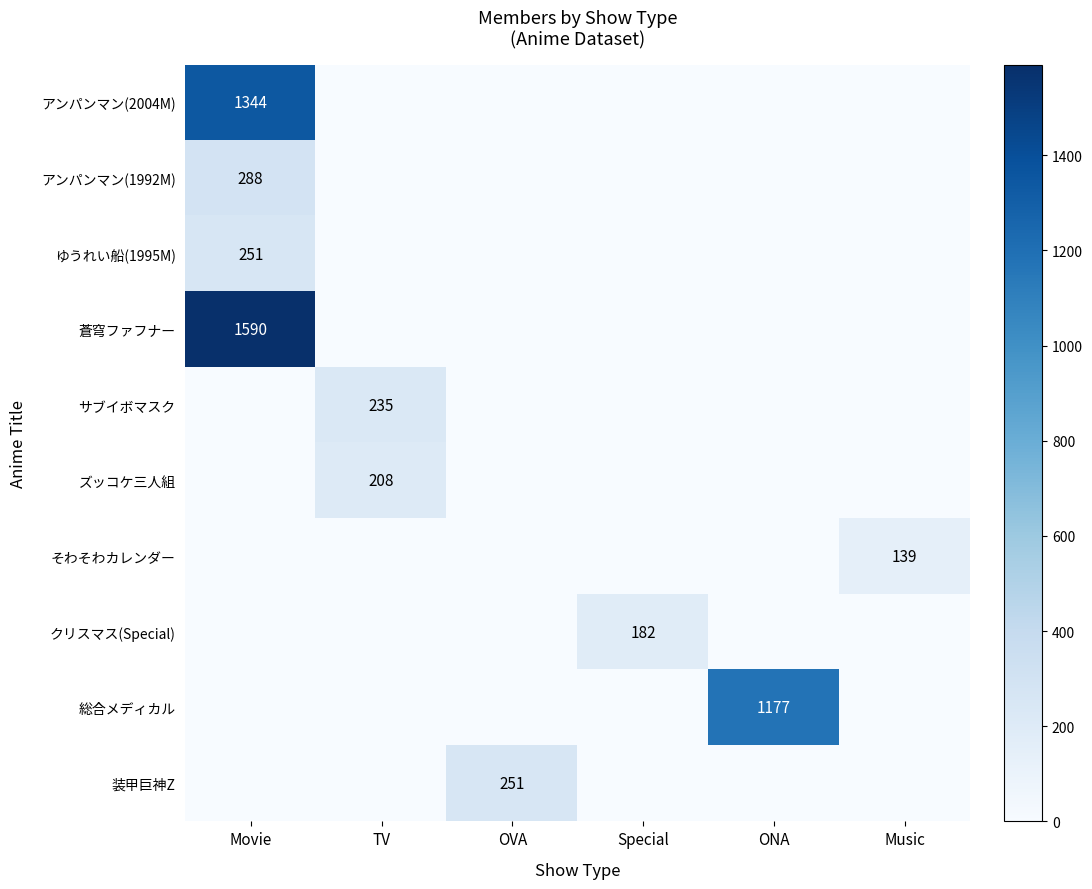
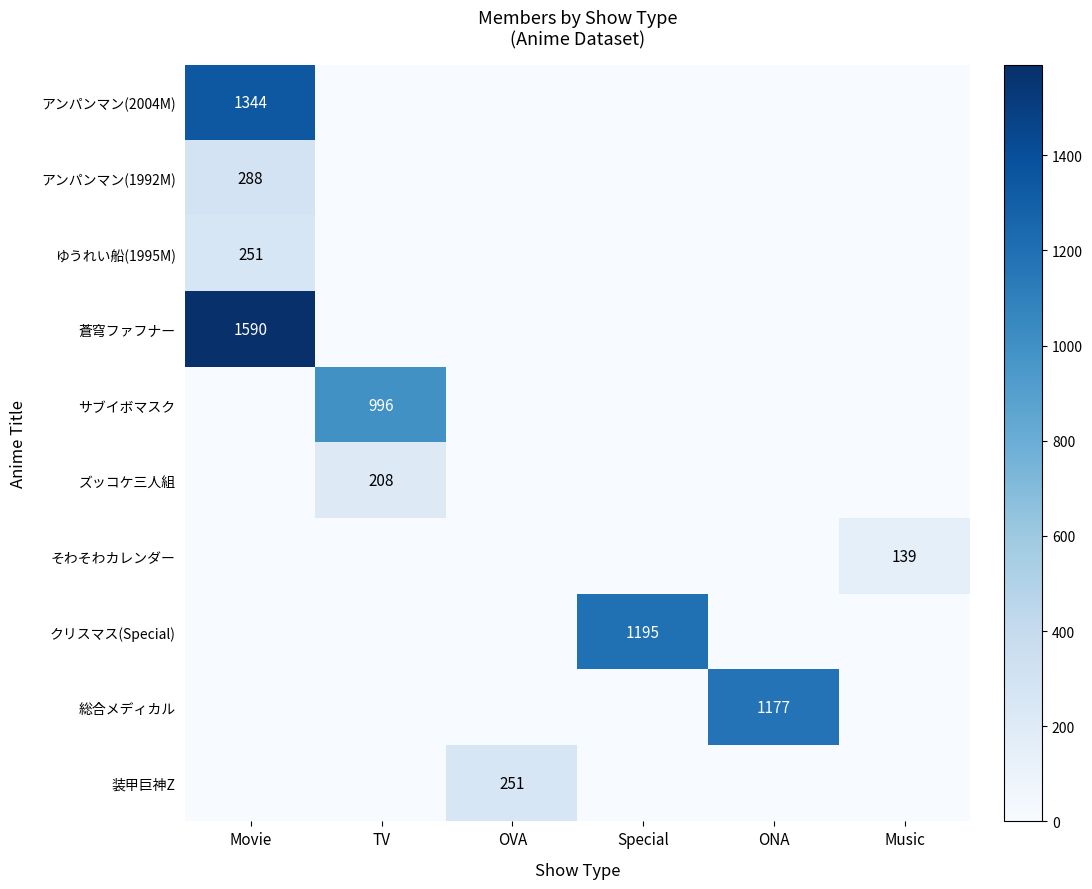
サブイボマスク, TV: 235 -> 996
クリスマス(Special), Special: 182 -> 1195
